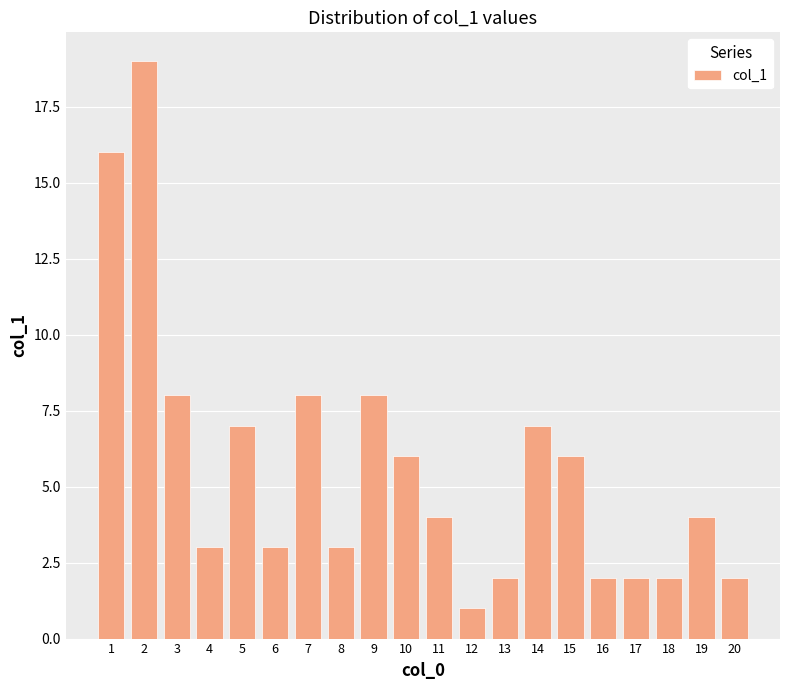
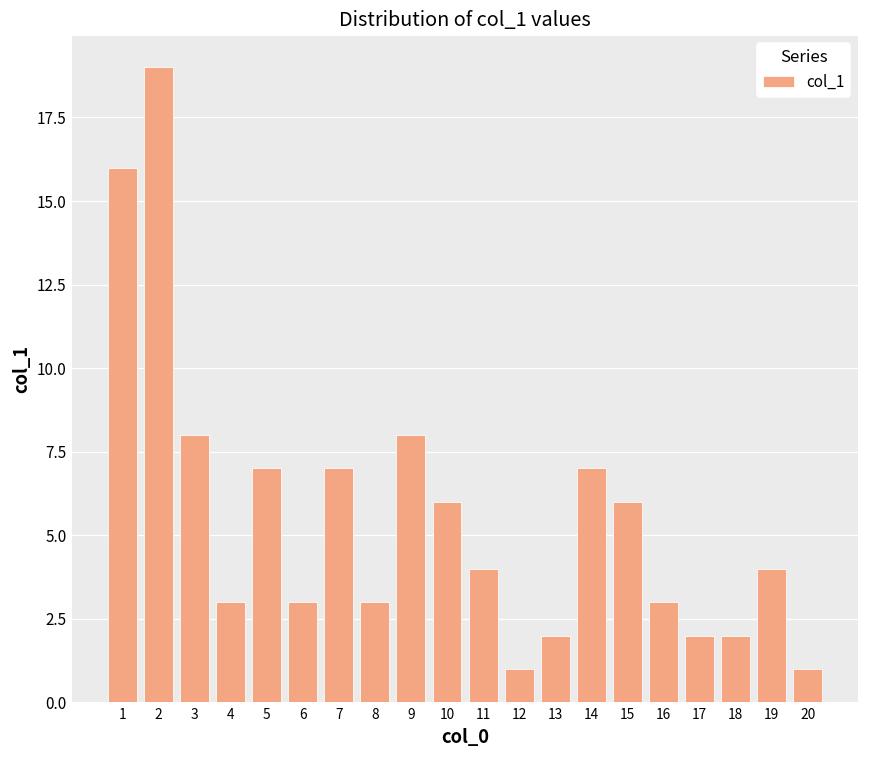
7: 8 -> 7
16: 2 -> 3
20: 2 -> 1
